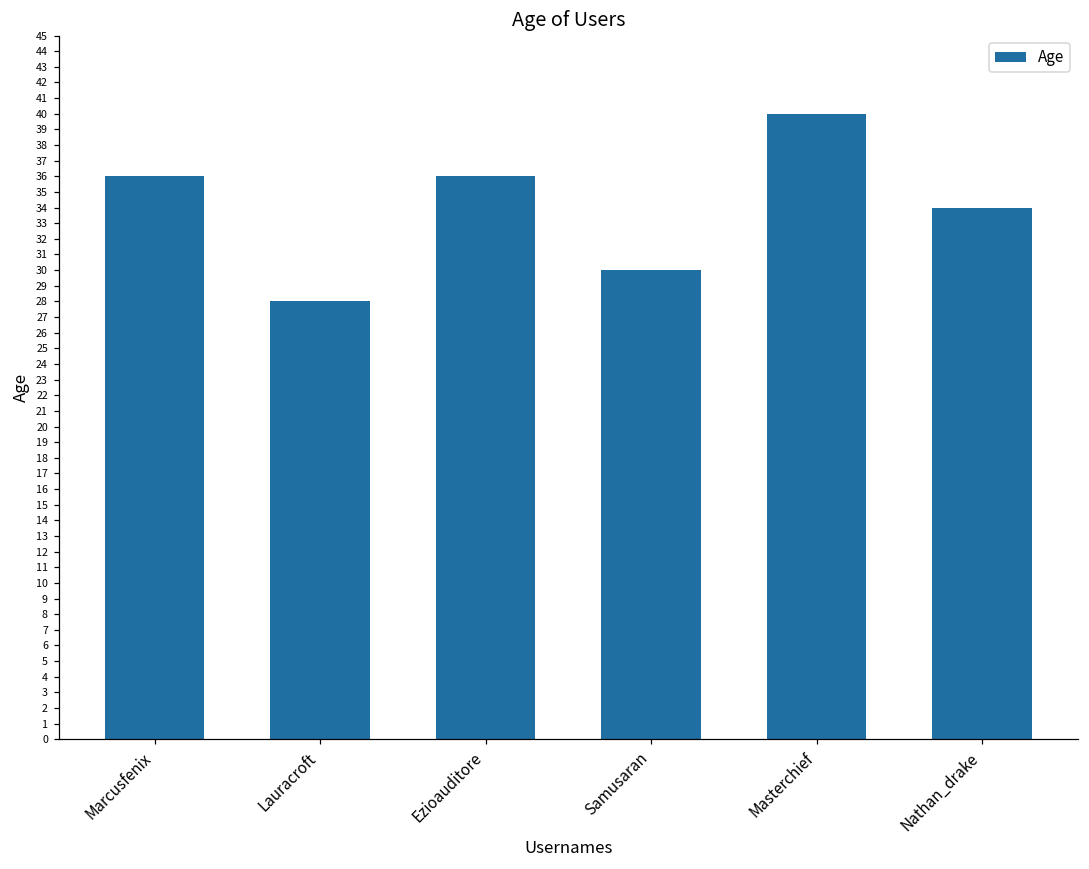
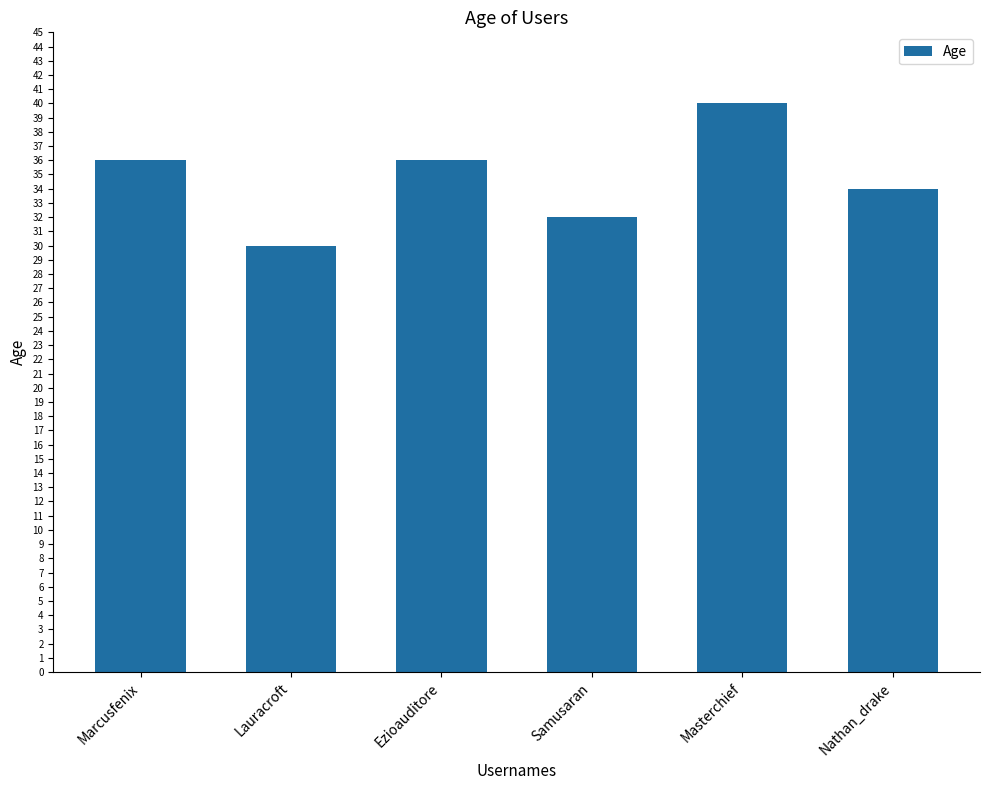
Lauracroft: 28 -> 30
Samusaran: 30 -> 32
